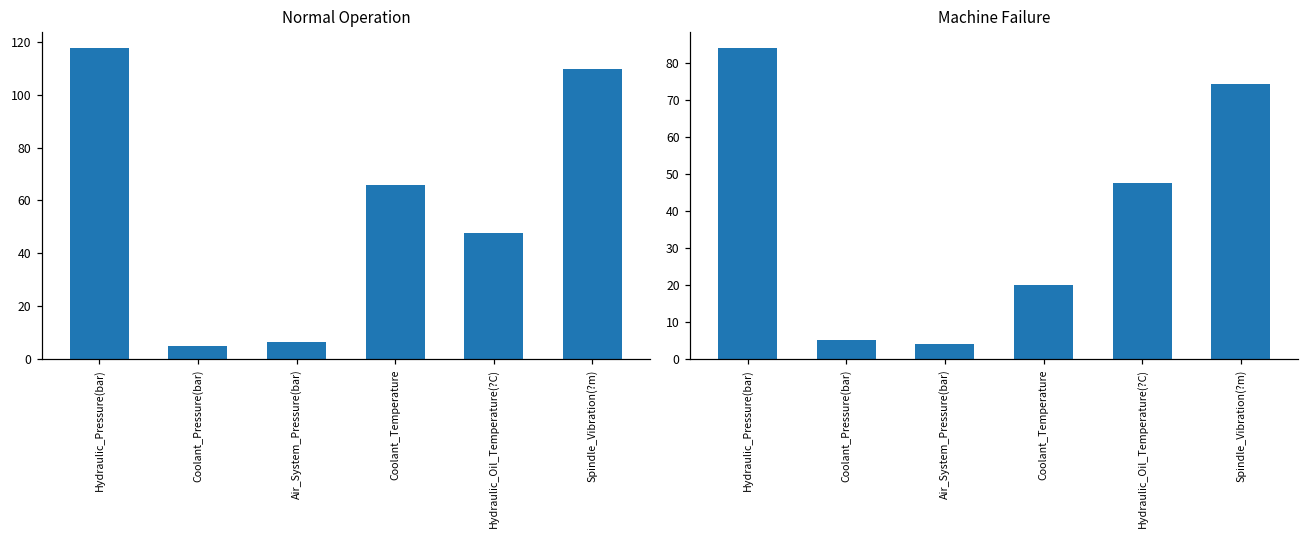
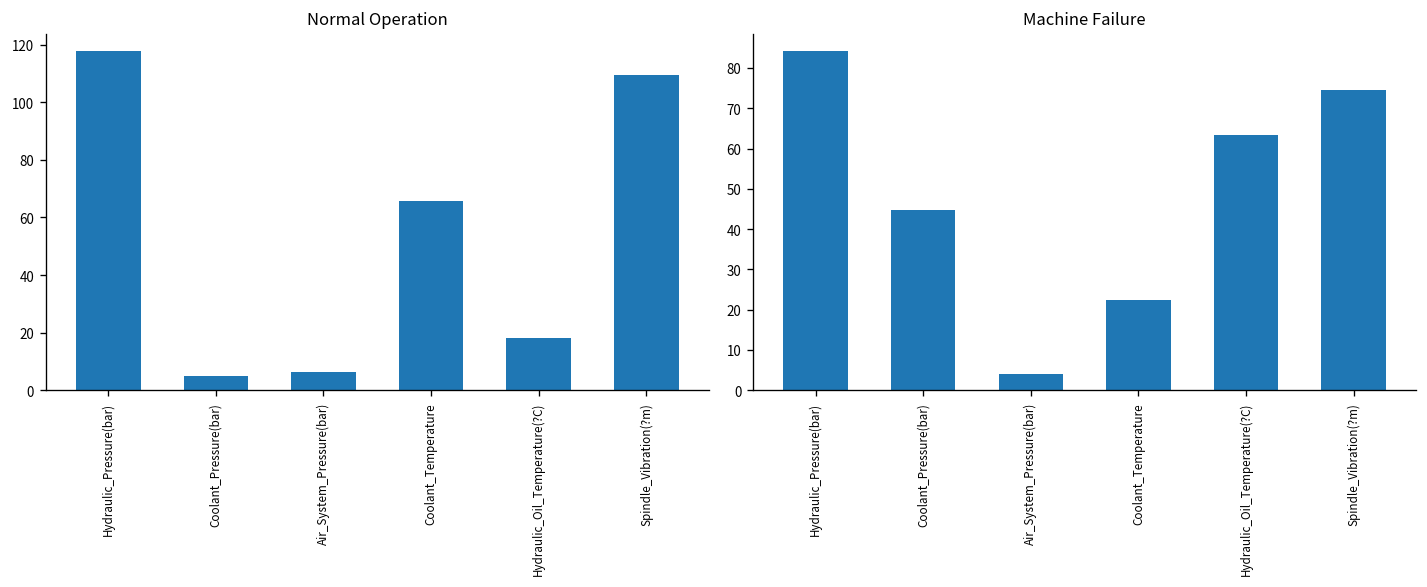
Normal Operation, Hydraulic_Oil_Temperature(?C): 47 -> 18
Machine Failure, Coolant_Pressure(bar): 5 -> 45
Machine Failure, Coolant_Temperature: 20 -> 22
Machine Failure, Hydraulic_Oil_Temperature(?C): 48 -> 63
